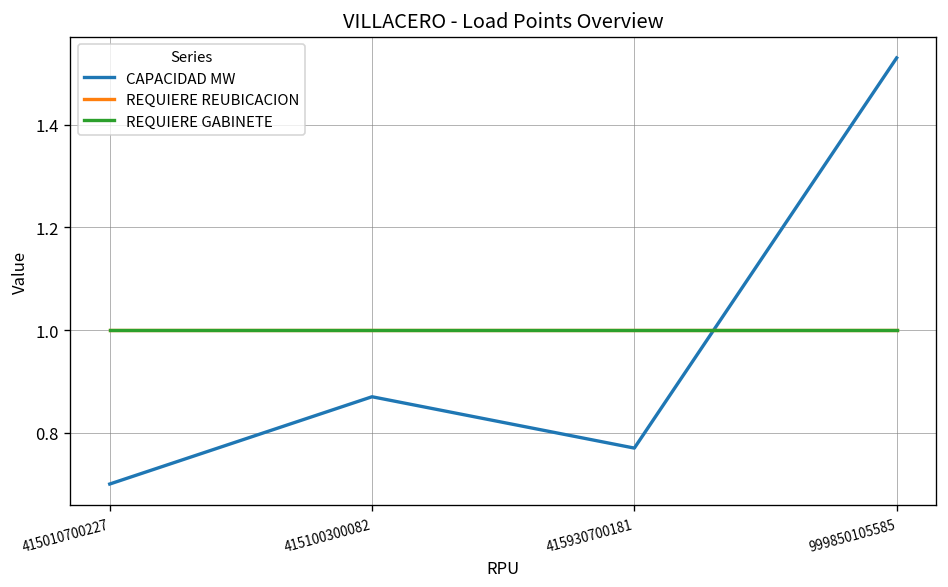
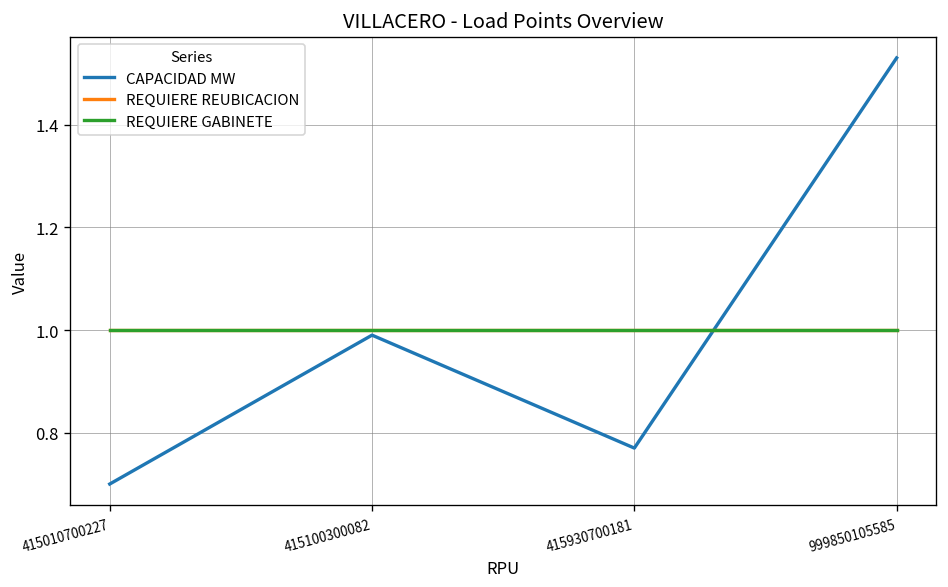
CAPACIDAD MW, 415100300082: 0.87 -> 0.99
